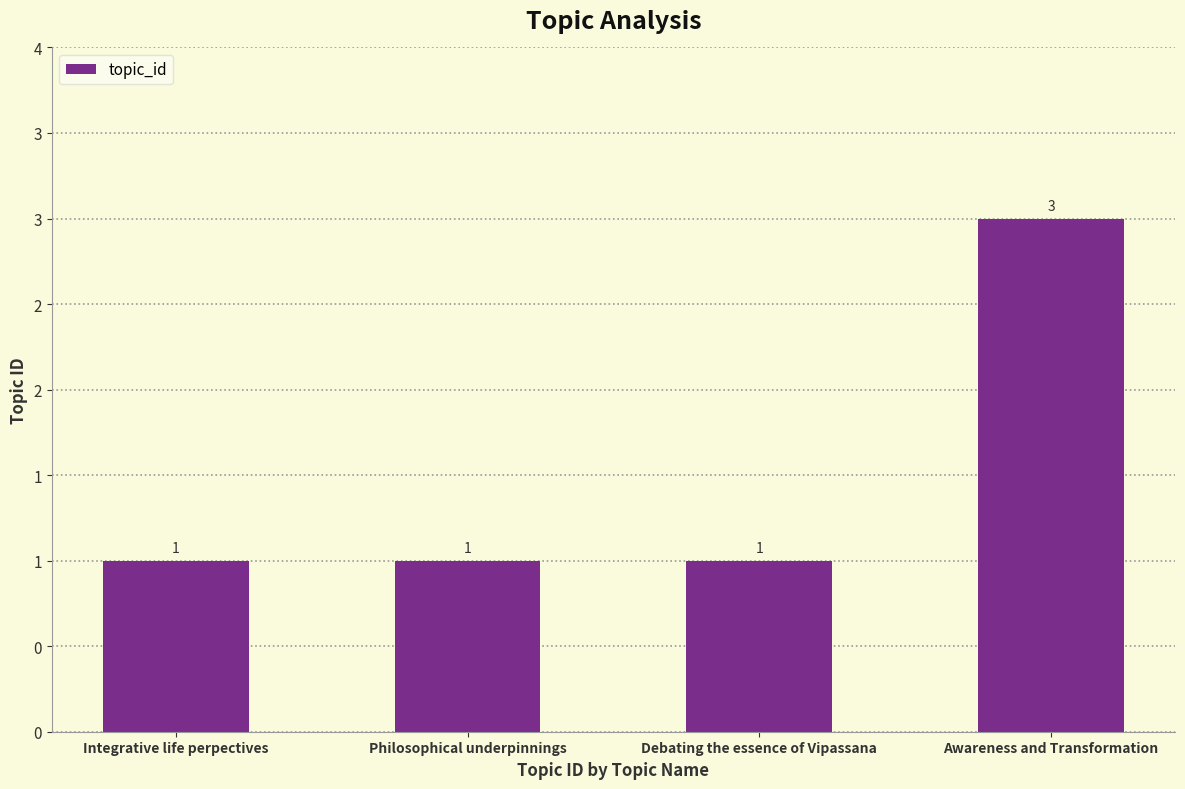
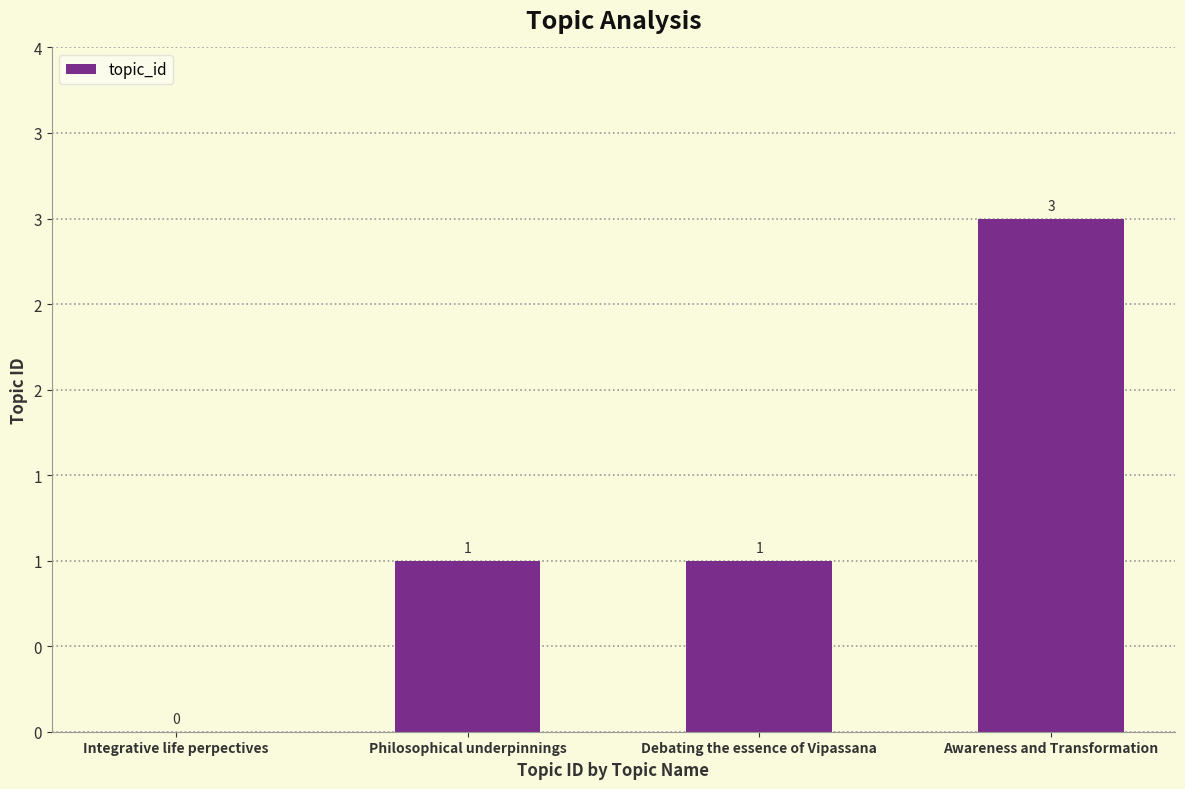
Integrative life perpectives: 1 -> 0
